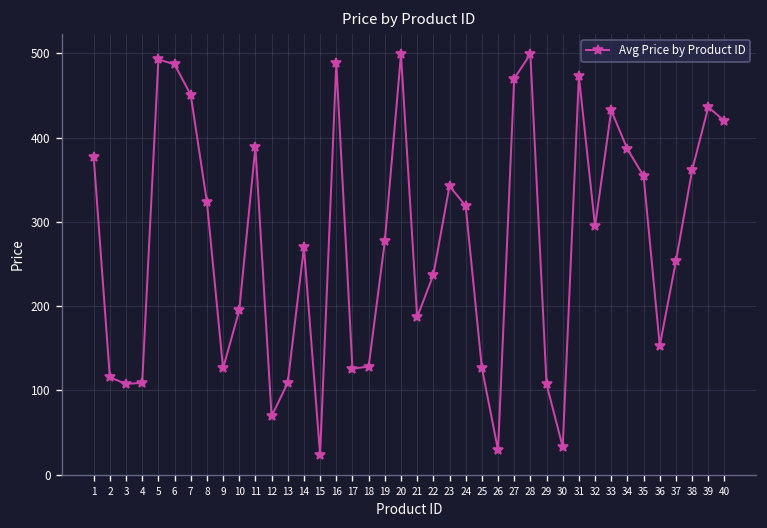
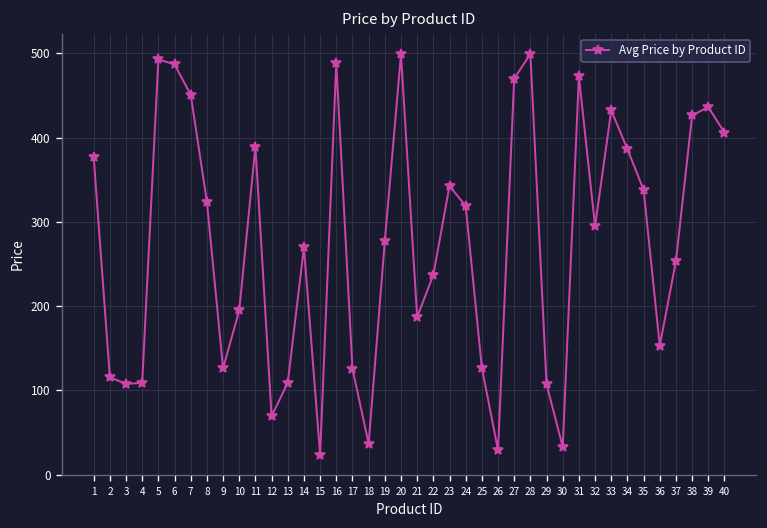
18: 130 -> 40
35: 350 -> 340
38: 360 -> 430
40: 420 -> 410
